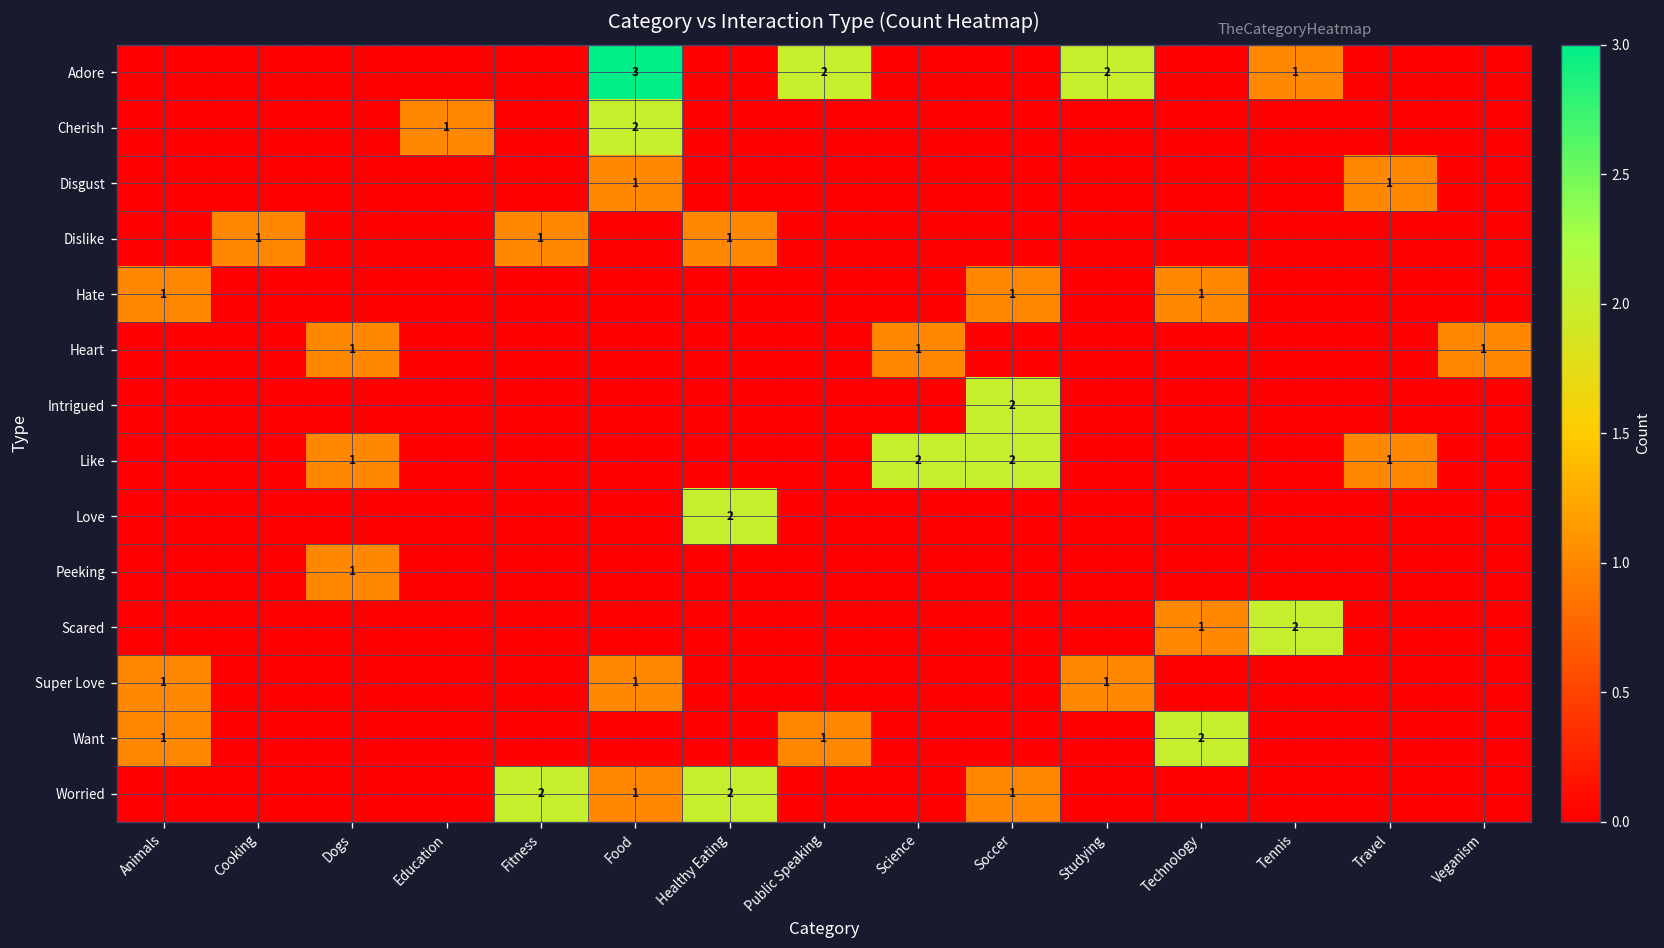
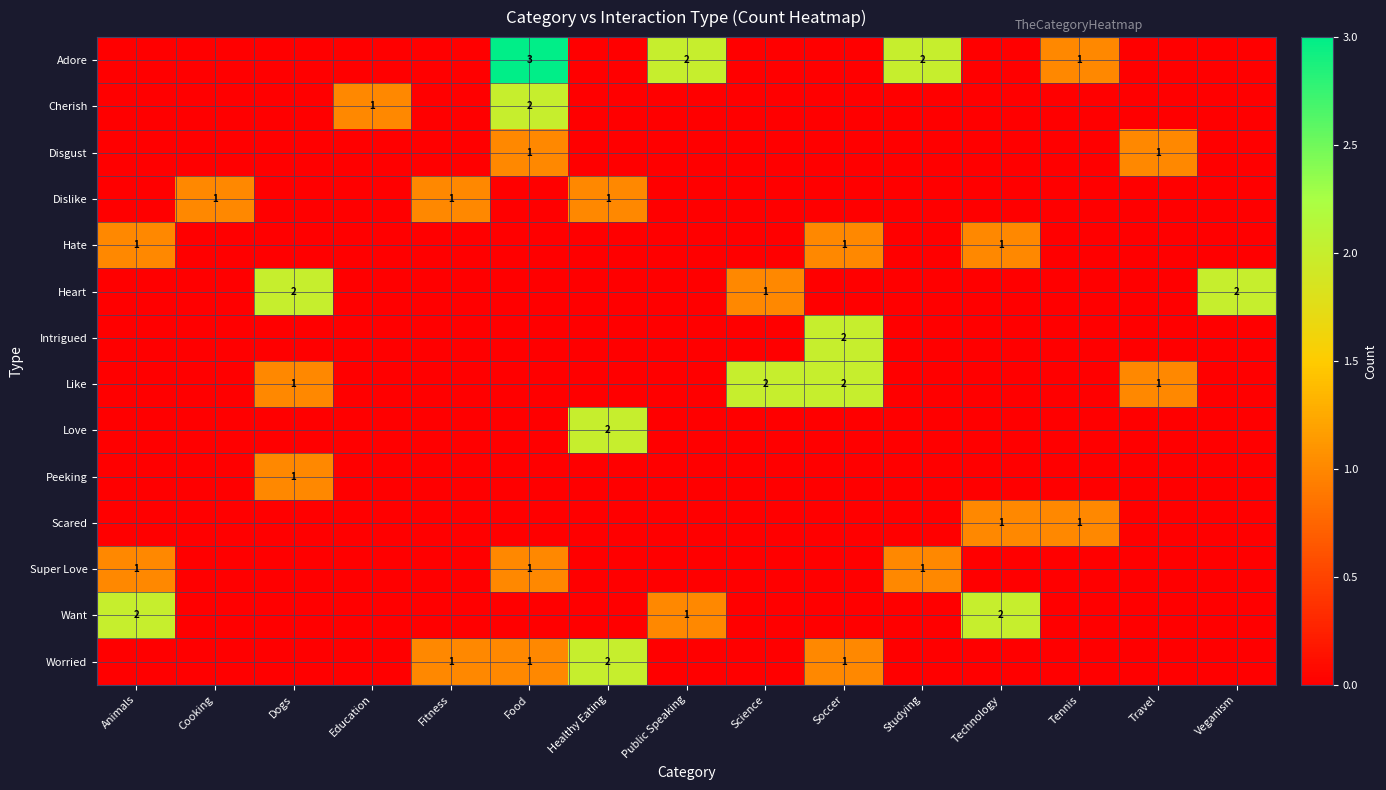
Heart, Dogs: 1 -> 2
Heart, Veganism: 1 -> 2
Scared, Tennis: 2 -> 1
Want, Animals: 1 -> 2
Worried, Fitness: 2 -> 1
